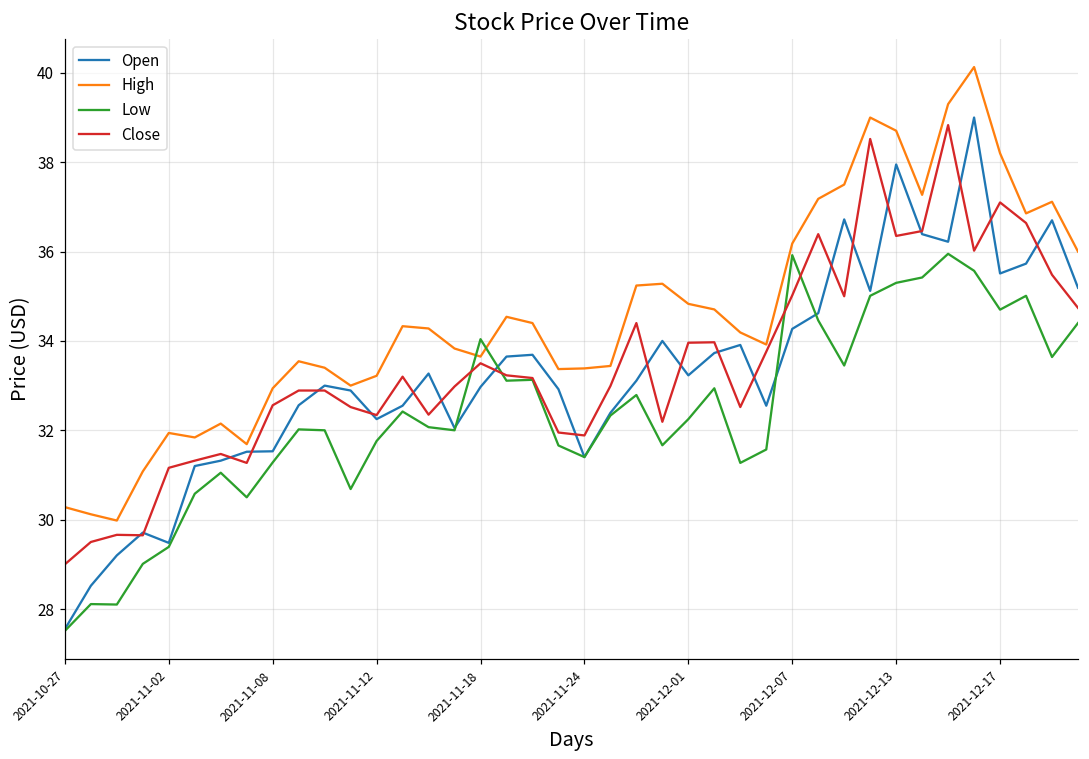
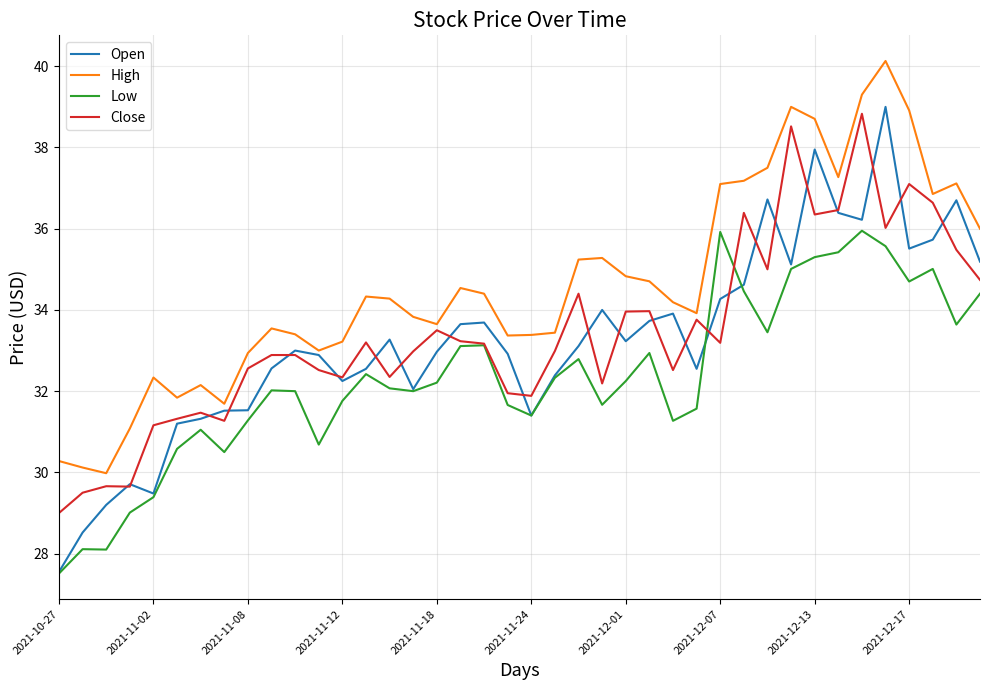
High, 2021-11-02: 31.9 -> 32.3
Low, 2021-11-18: 34.0 -> 32.2
High, 2021-12-07: 36.2 -> 37.1
Close, 2021-12-07: 35.0 -> 33.2
High, 2021-12-17: 38.2 -> 38.9
